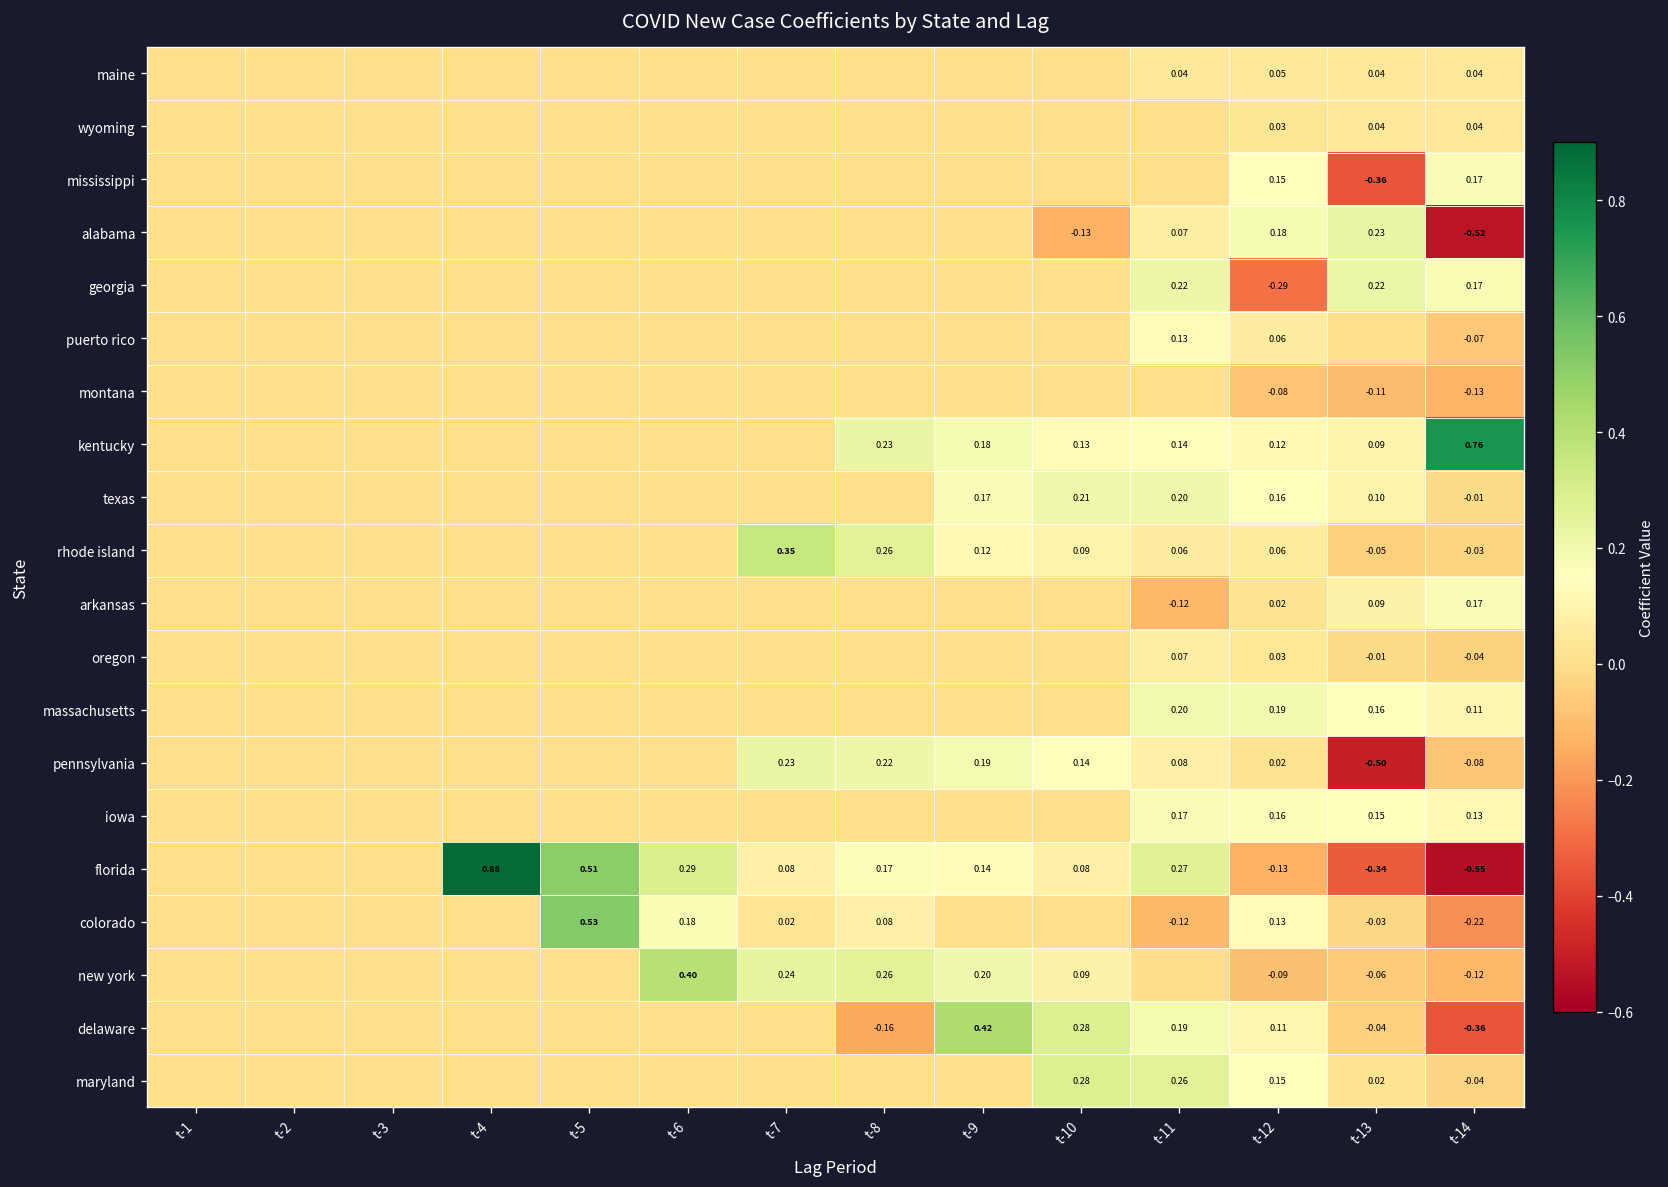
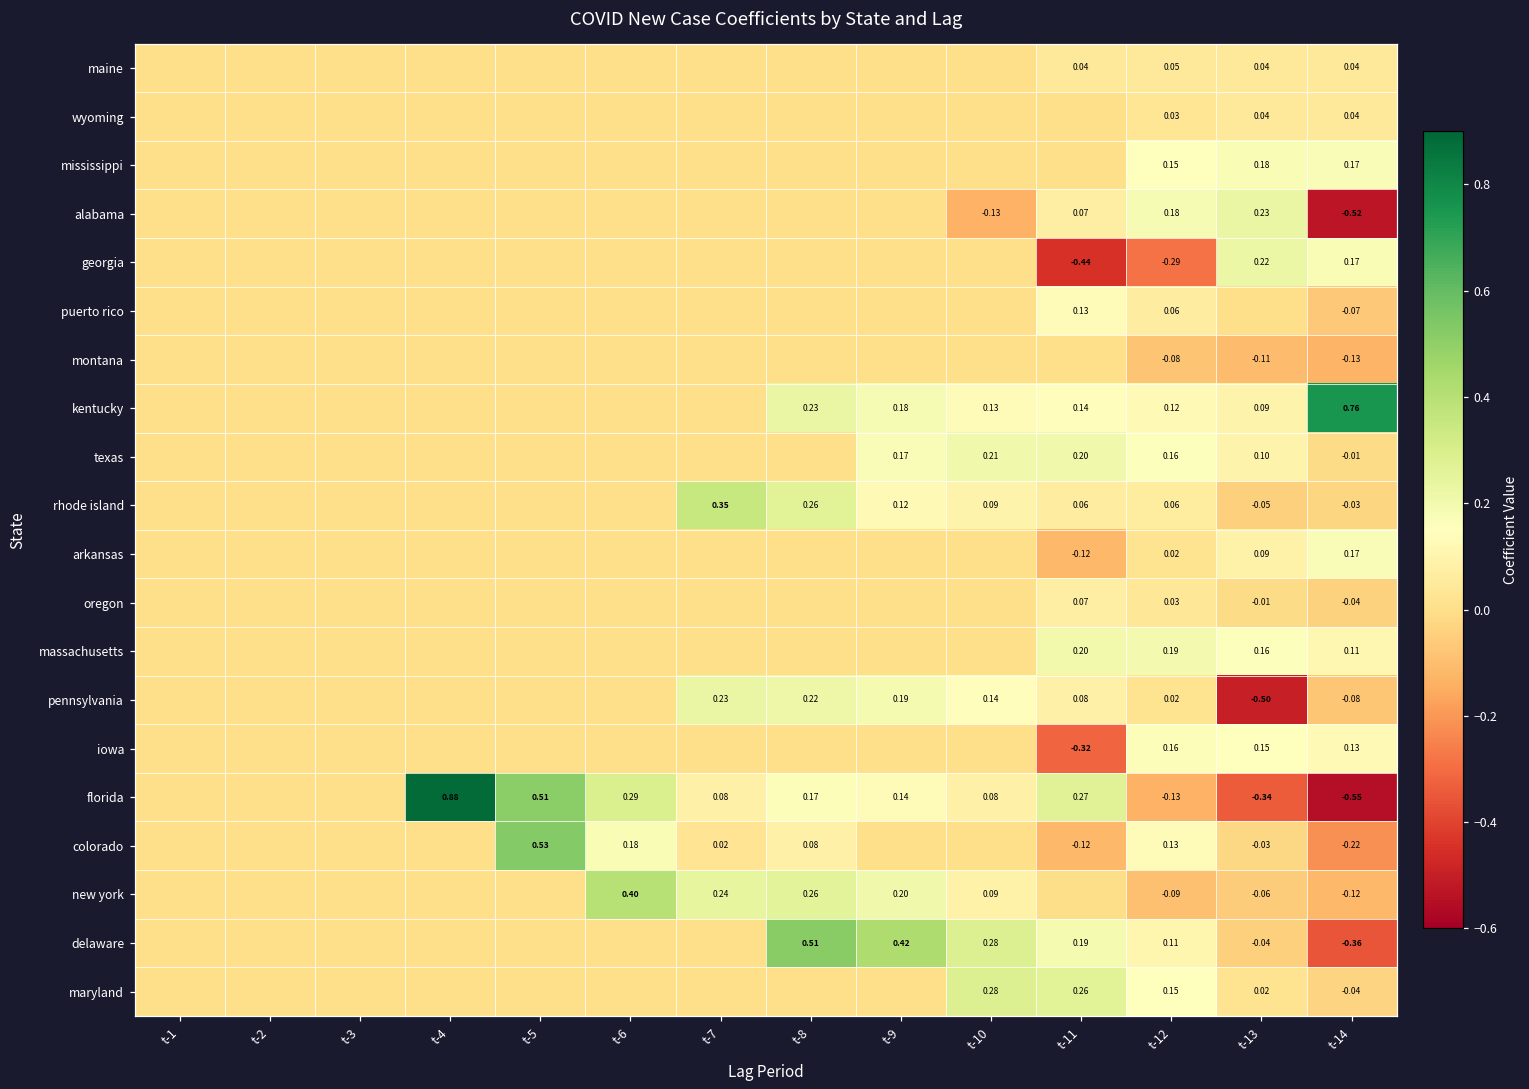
mississippi, t-13: -0.36 -> 0.18
georgia, t-11: 0.22 -> -0.44
iowa, t-11: 0.17 -> -0.32
delaware, t-8: -0.16 -> 0.51
